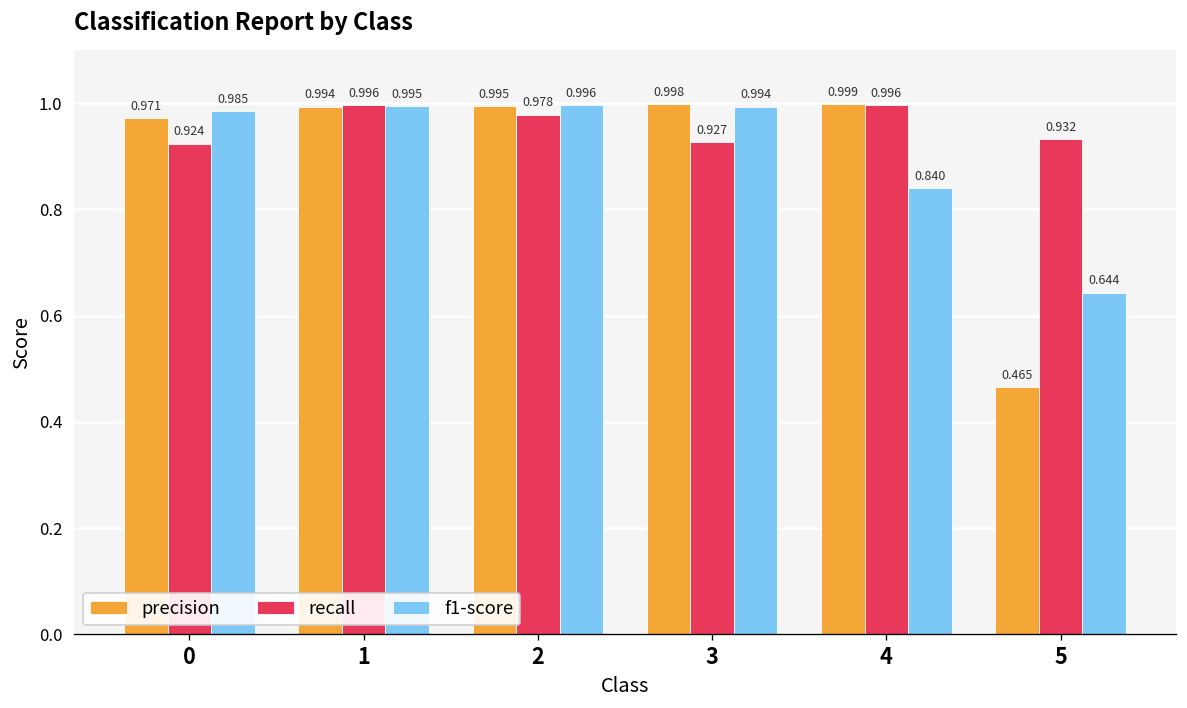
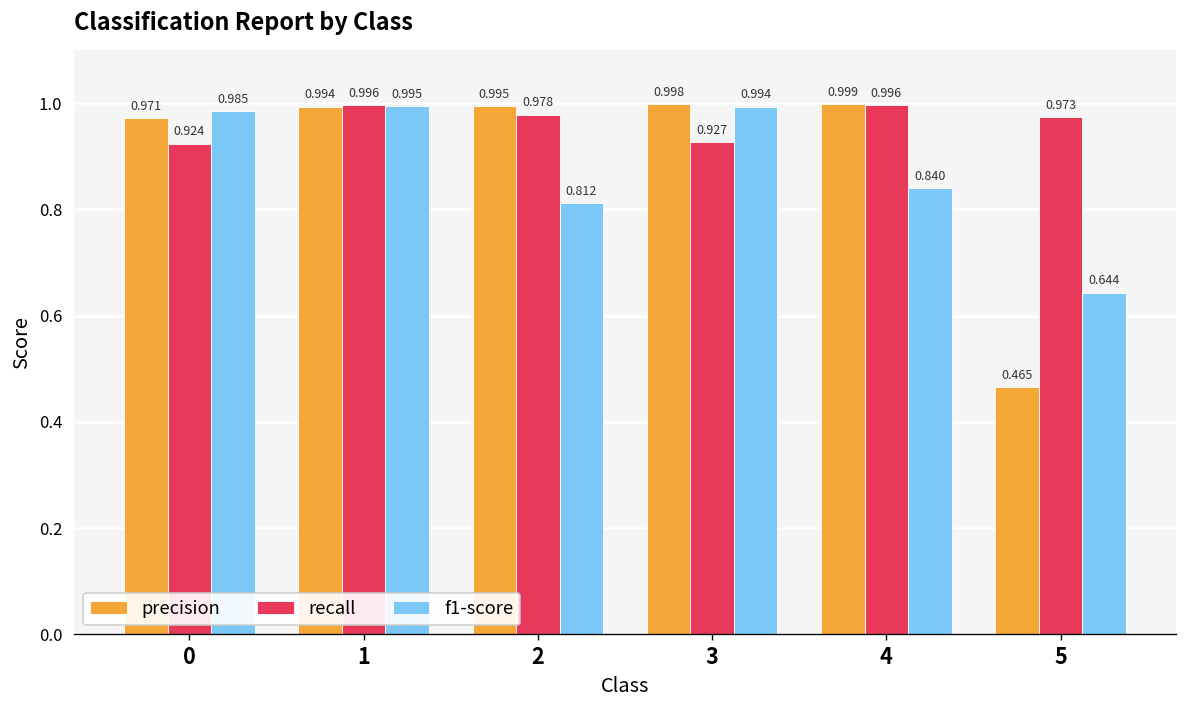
f1-score, 2: 0.996 -> 0.812
recall, 5: 0.932 -> 0.973
